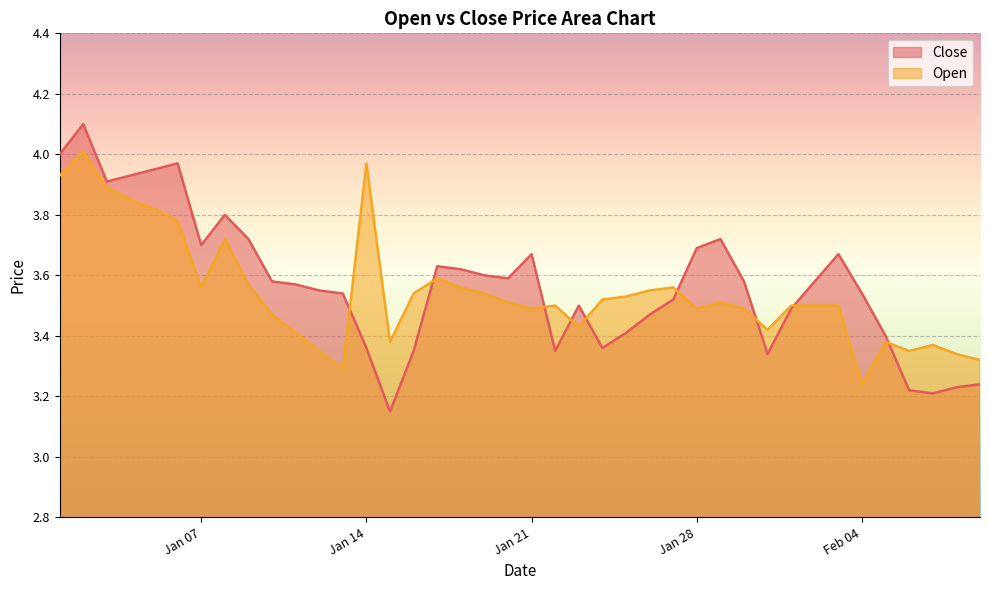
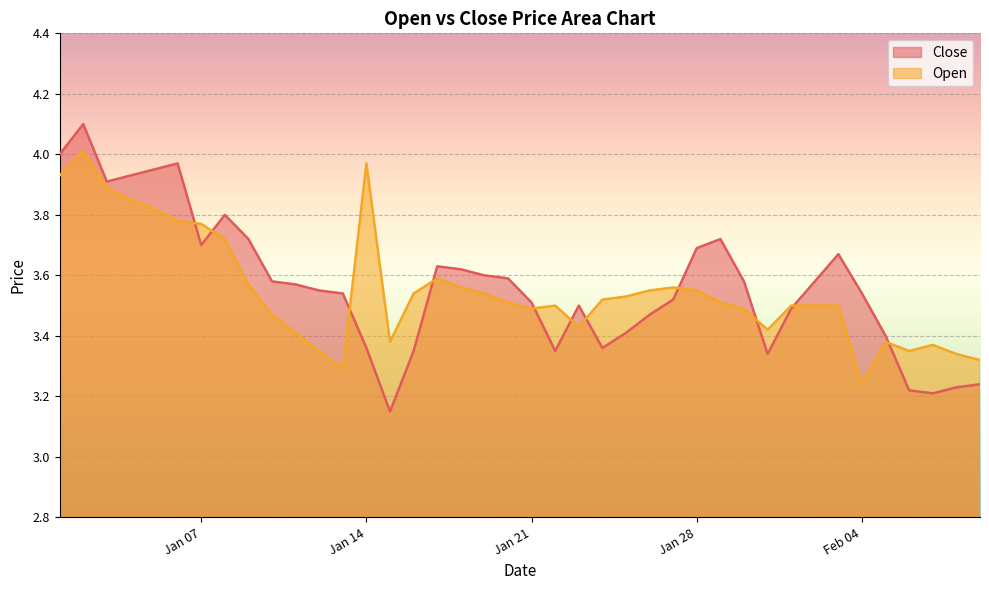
Open, Jan 07: 3.56 -> 3.77
Close, Jan 21: 3.67 -> 3.51
Open, Jan 28: 3.49 -> 3.55
